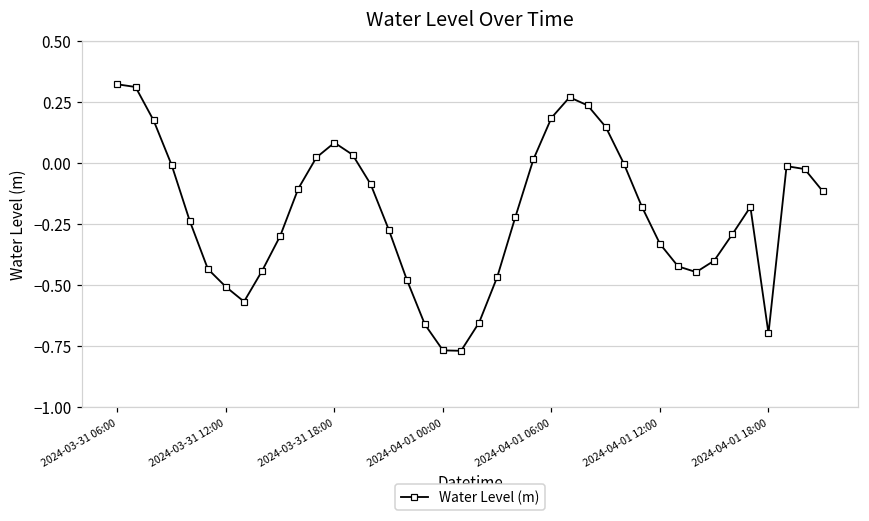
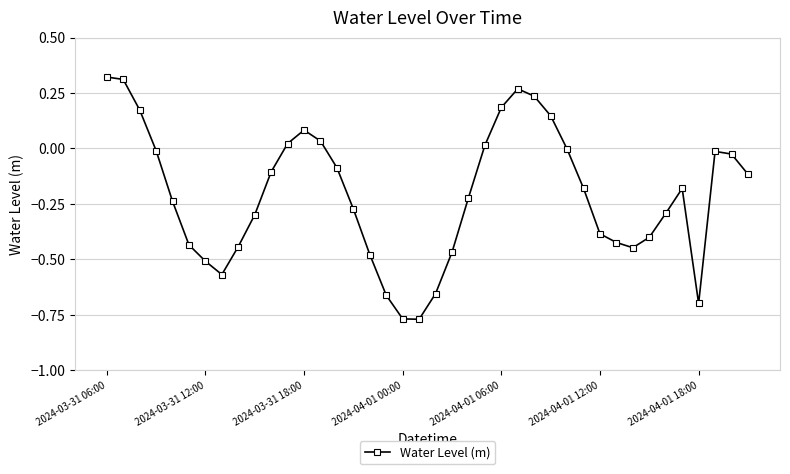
2024-04-01 12:00: -0.33 -> -0.38
